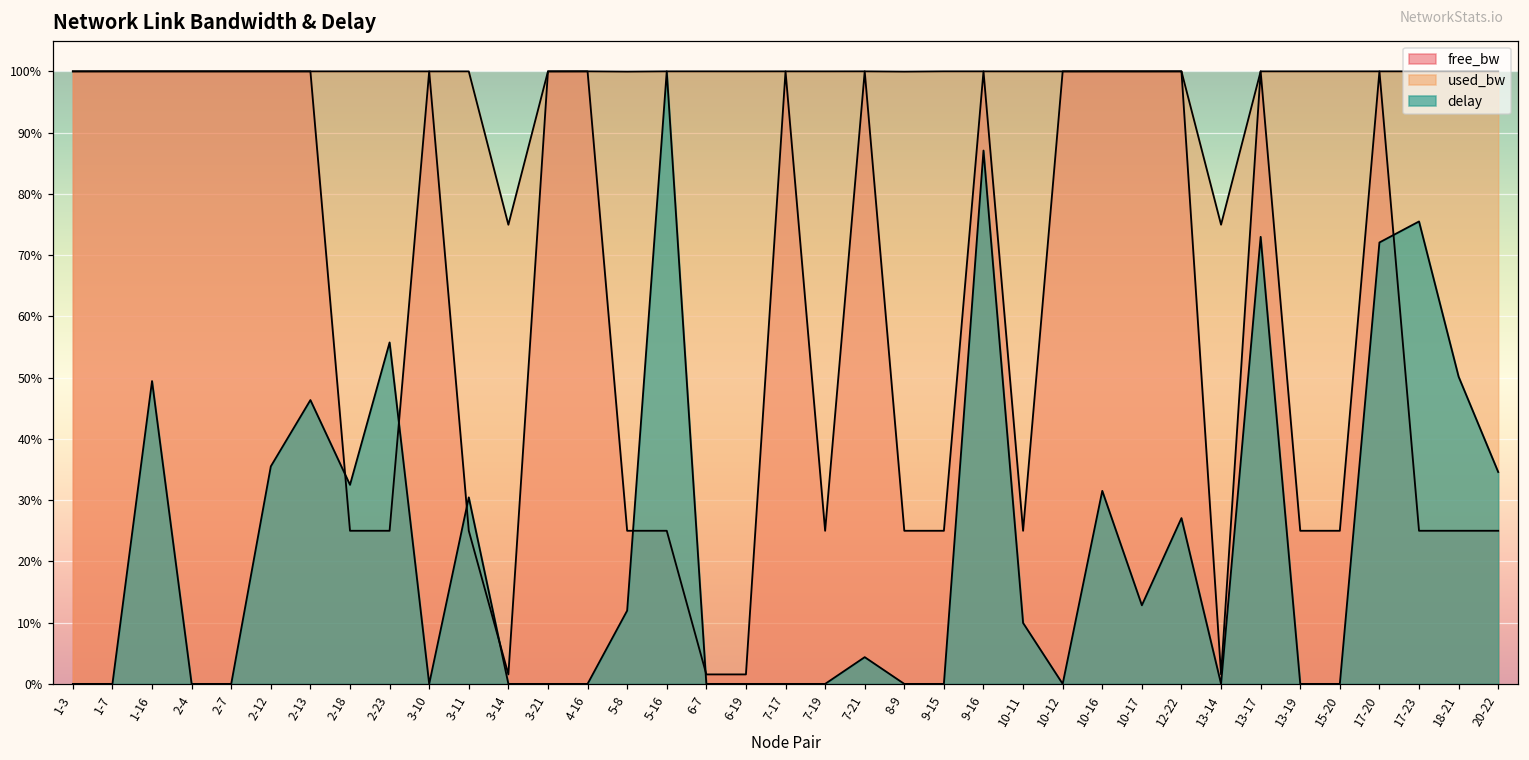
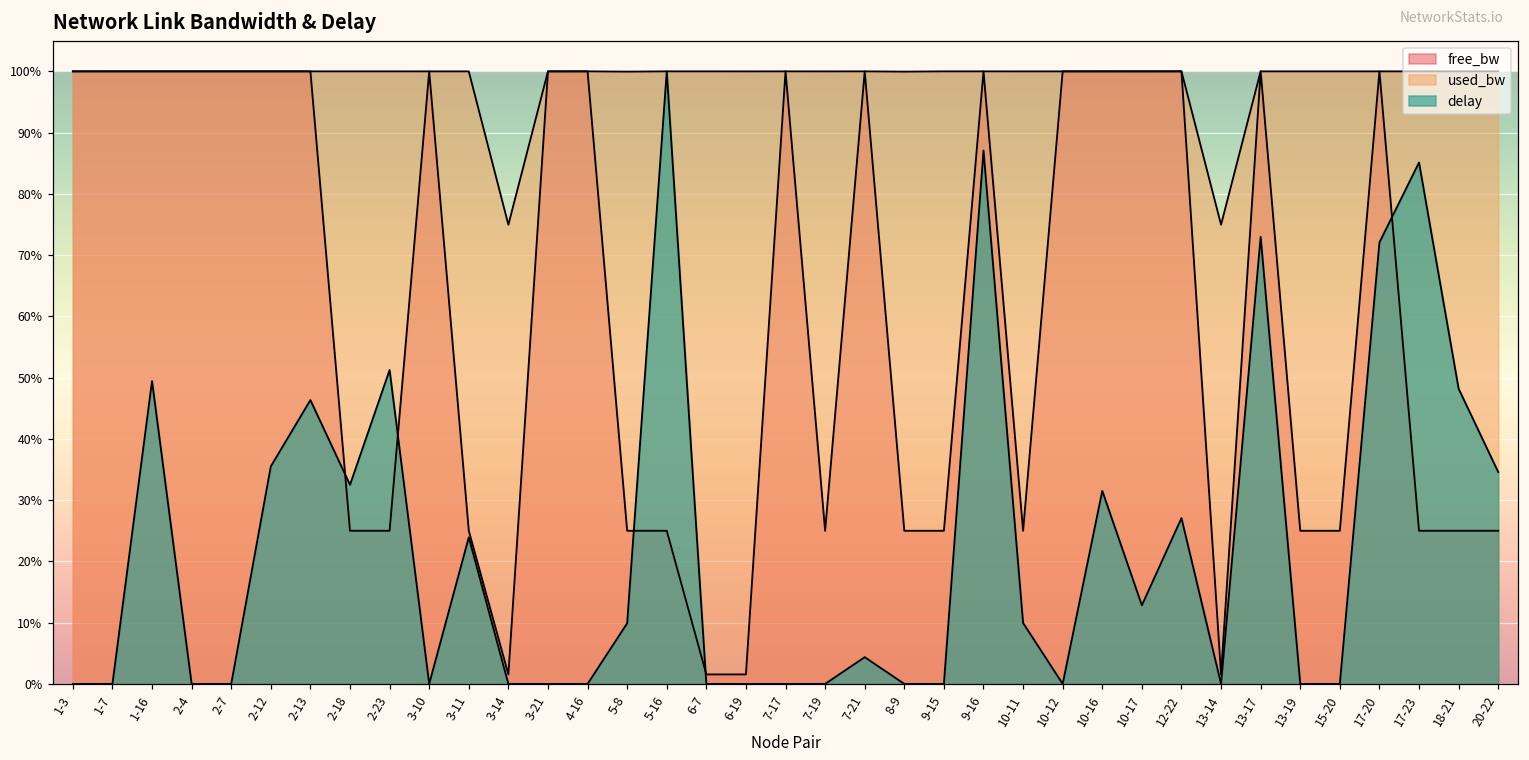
delay, 2-23: 56% -> 51%
delay, 3-11: 30% -> 24%
delay, 5-8: 12% -> 10%
delay, 17-23: 75% -> 85%
delay, 18-21: 50% -> 48%
